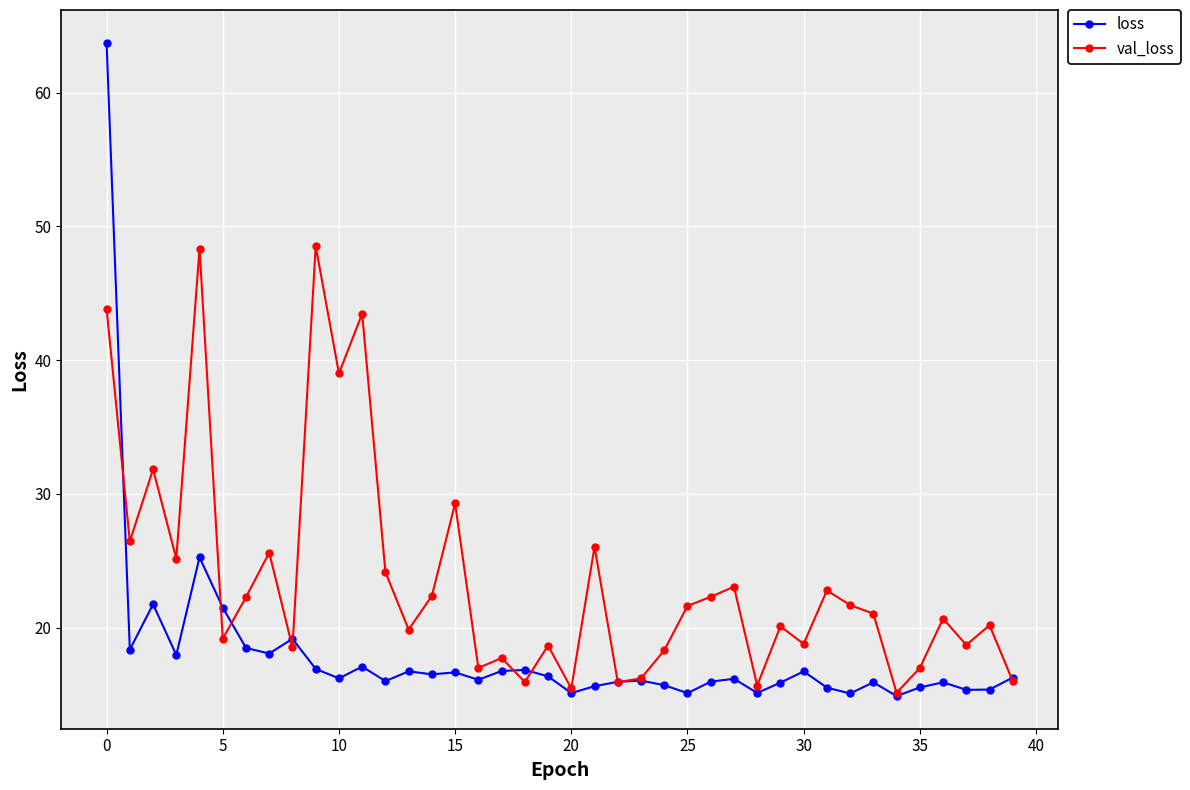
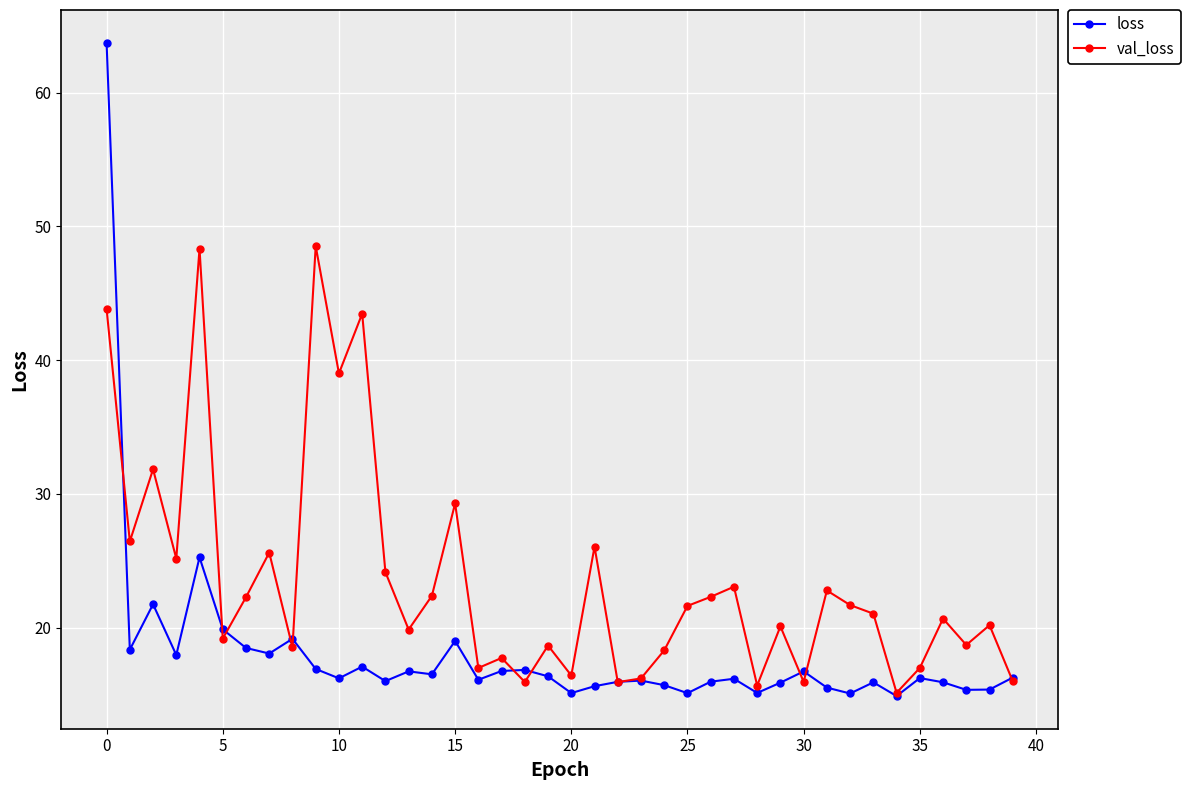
loss, 5: 21.5 -> 19.9
loss, 15: 16.7 -> 19.0
val_loss, 20: 15.5 -> 16.4
val_loss, 30: 18.8 -> 15.9
loss, 35: 15.5 -> 16.2
